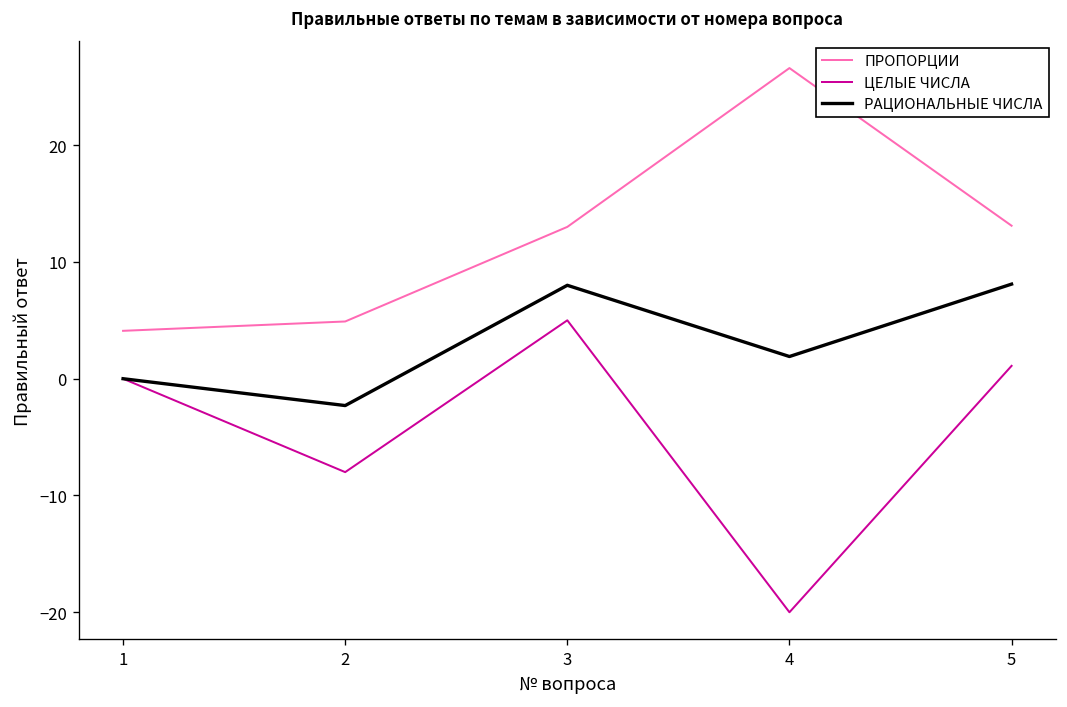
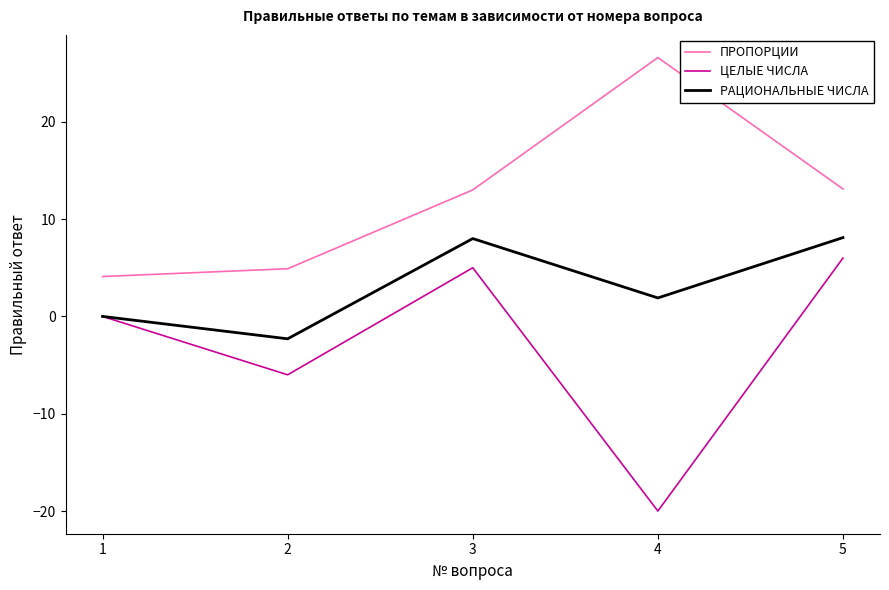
ЦЕЛЫЕ ЧИСЛА, 2: -8 -> -6
ЦЕЛЫЕ ЧИСЛА, 5: 1 -> 6
